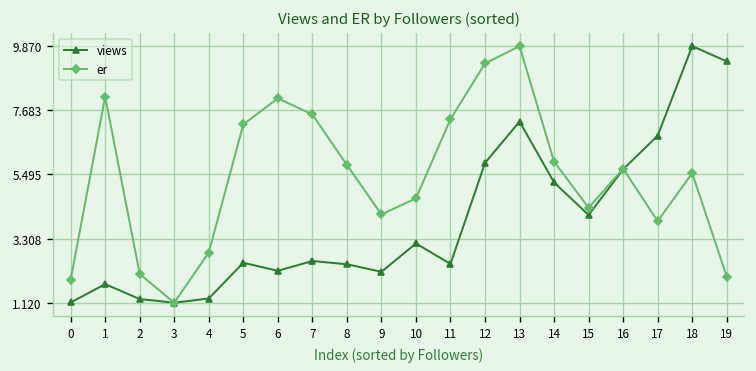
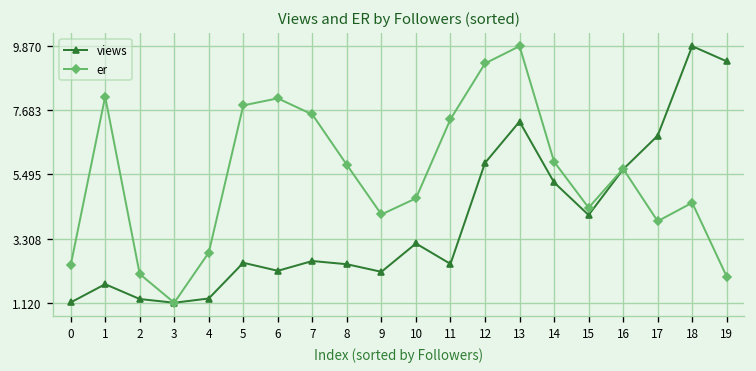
er, 0: 1.9 -> 2.4
er, 5: 7.2 -> 7.9
er, 18: 5.5 -> 4.5
